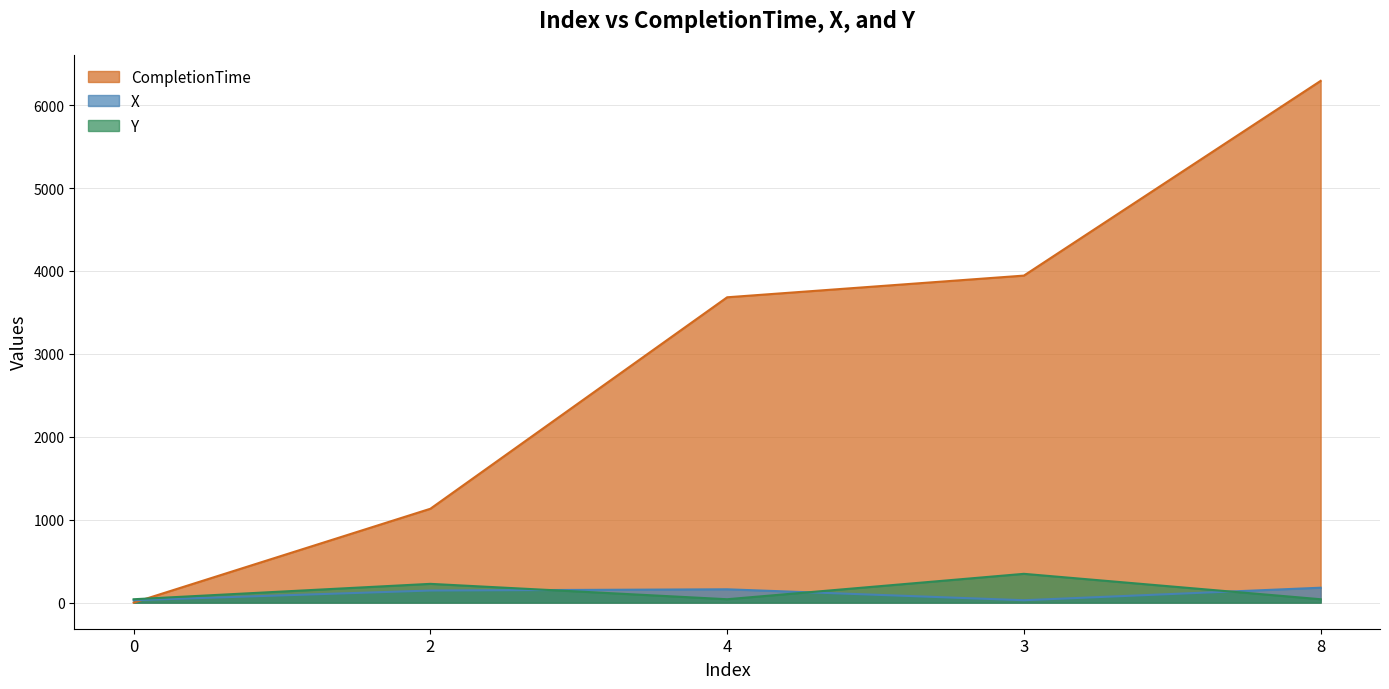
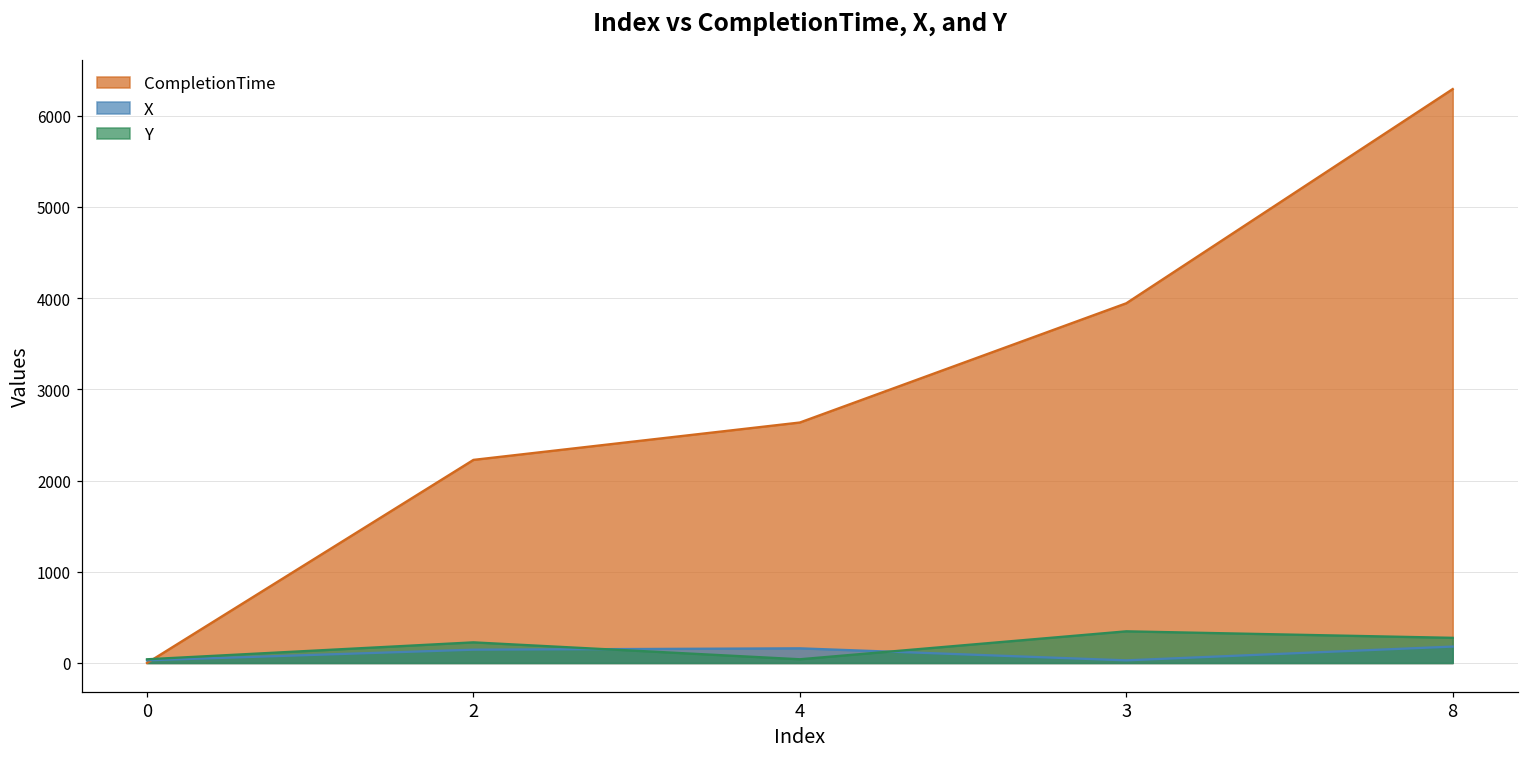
CompletionTime, 2: 1100 -> 2200
CompletionTime, 4: 3700 -> 2600
Y, 8: 0 -> 300
